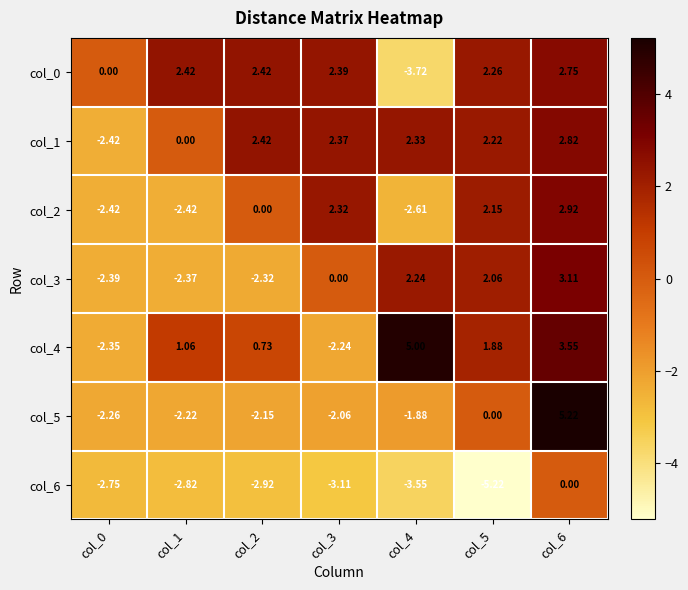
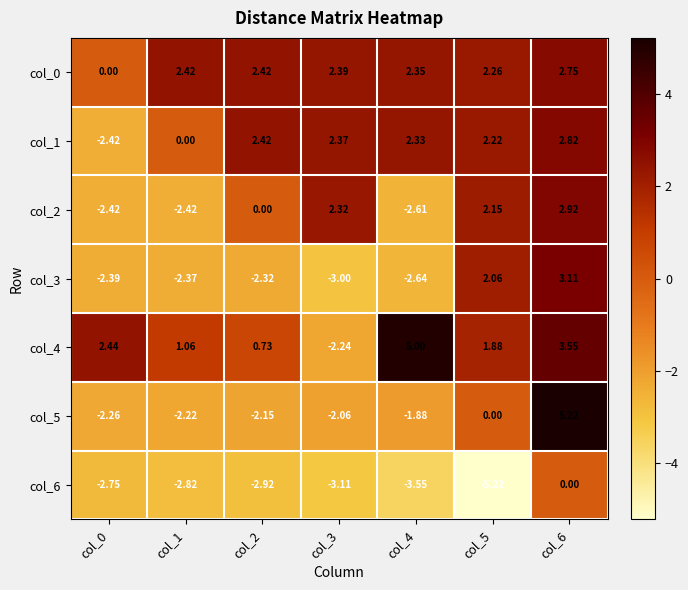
col_0, col_4: -3.72 -> 2.35
col_3, col_3: 0.00 -> -3.00
col_3, col_4: 2.24 -> -2.64
col_4, col_0: -2.35 -> 2.44
